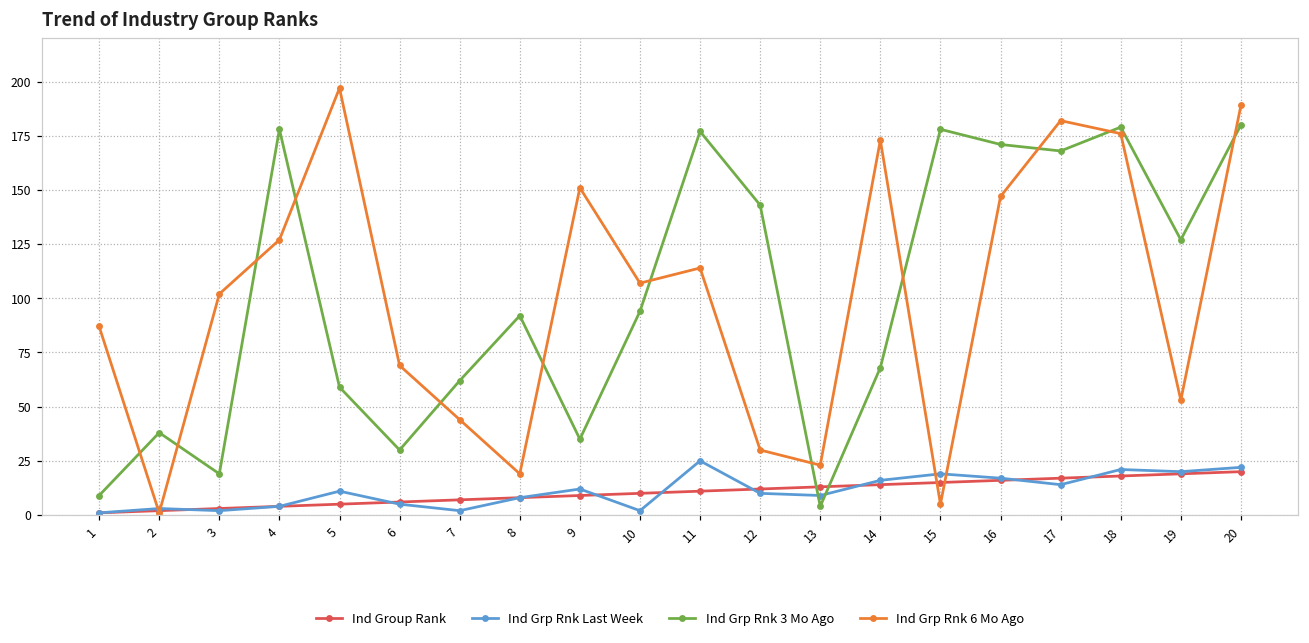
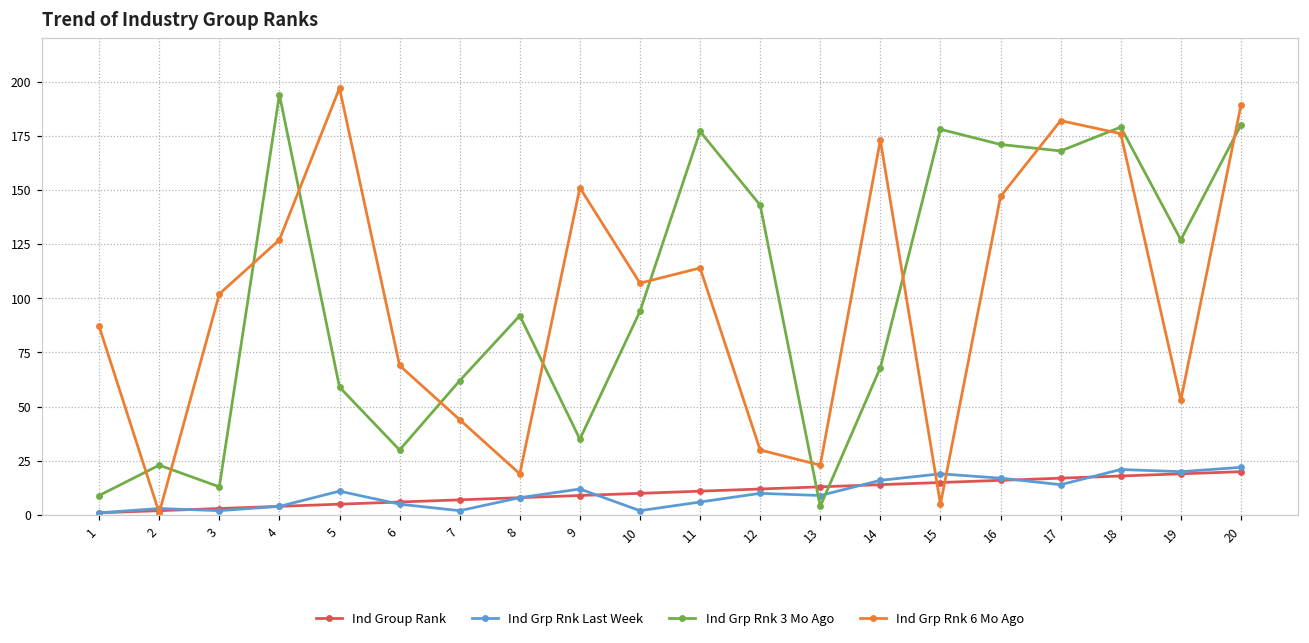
Ind Grp Rnk 3 Mo Ago, 2: 38 -> 23
Ind Grp Rnk 3 Mo Ago, 3: 19 -> 13
Ind Grp Rnk 3 Mo Ago, 4: 178 -> 194
Ind Grp Rnk Last Week, 11: 25 -> 6
